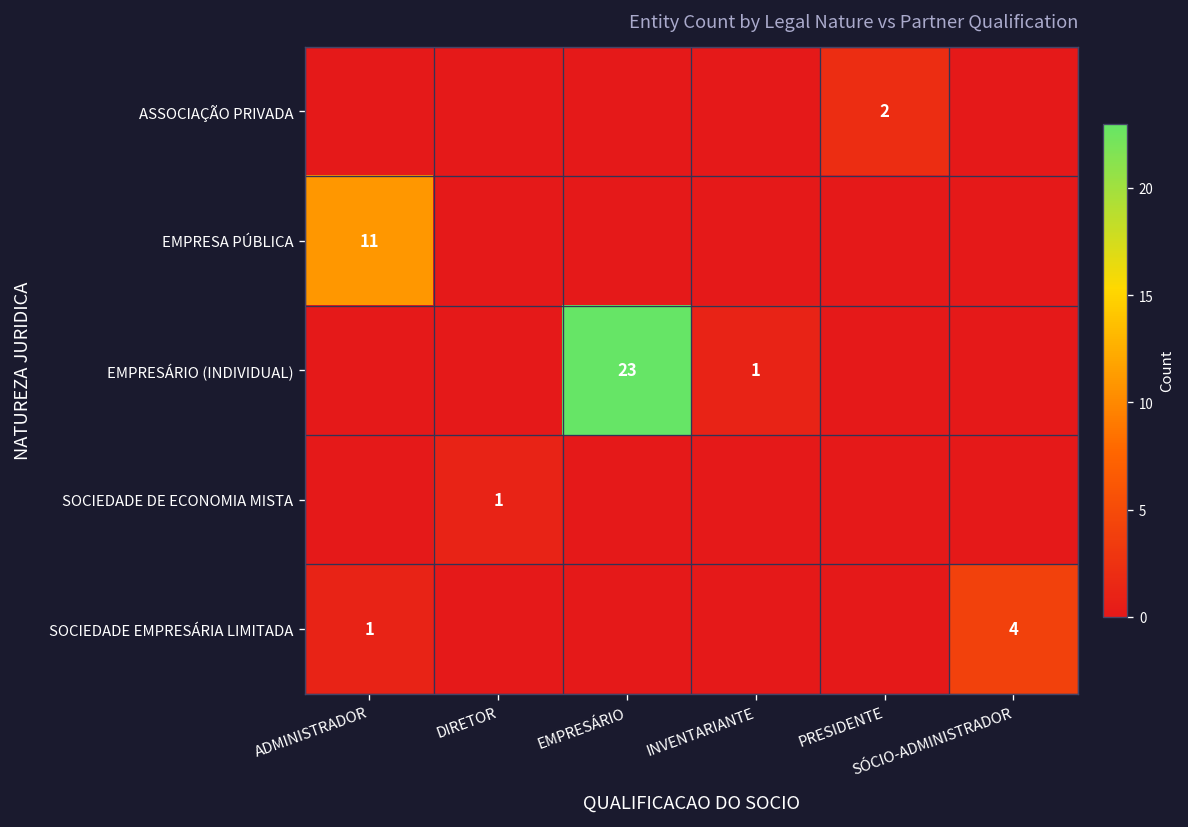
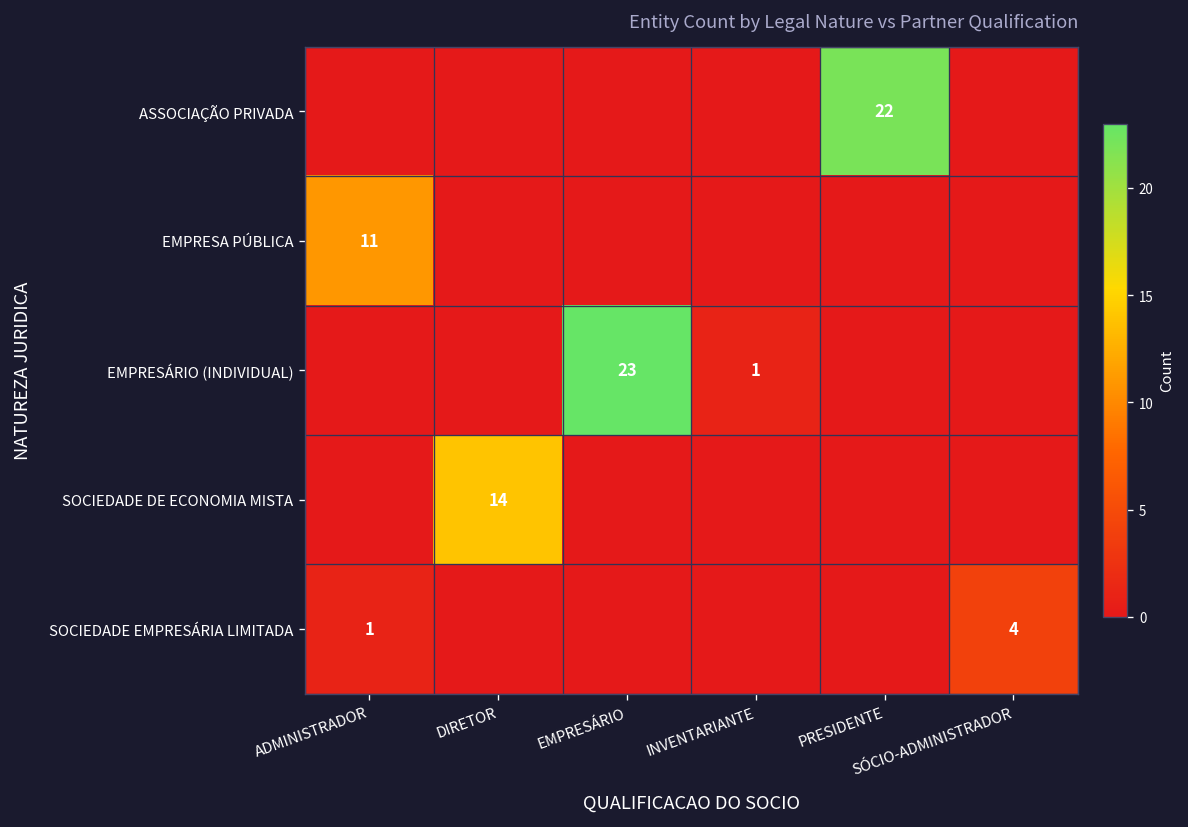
ASSOCIAÇÃO PRIVADA, PRESIDENTE: 2 -> 22
SOCIEDADE DE ECONOMIA MISTA, DIRETOR: 1 -> 14
